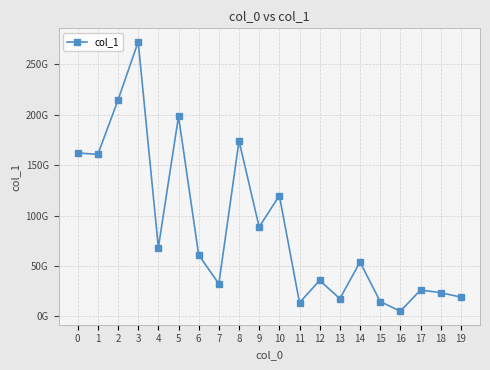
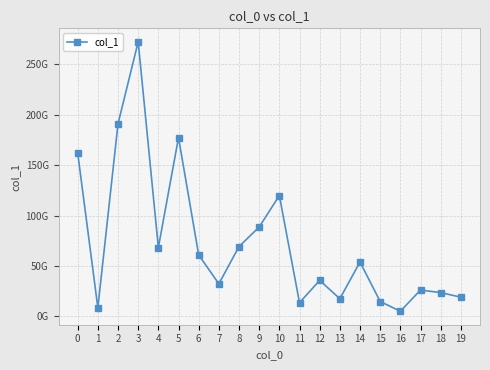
1: 161000000000 -> 9000000000
2: 215000000000 -> 191000000000
5: 198000000000 -> 177000000000
8: 174000000000 -> 69000000000
